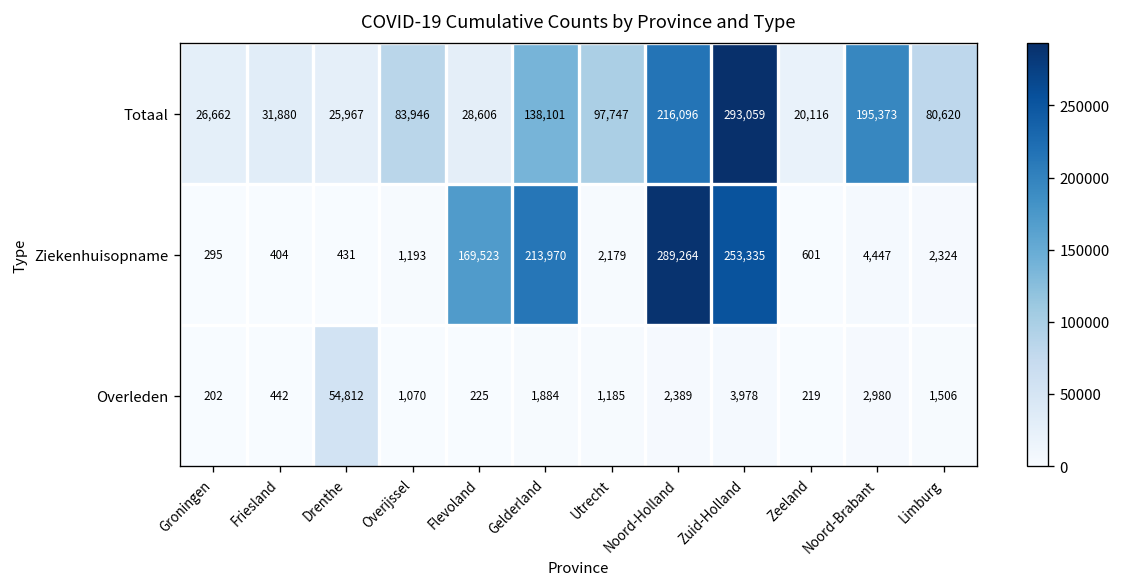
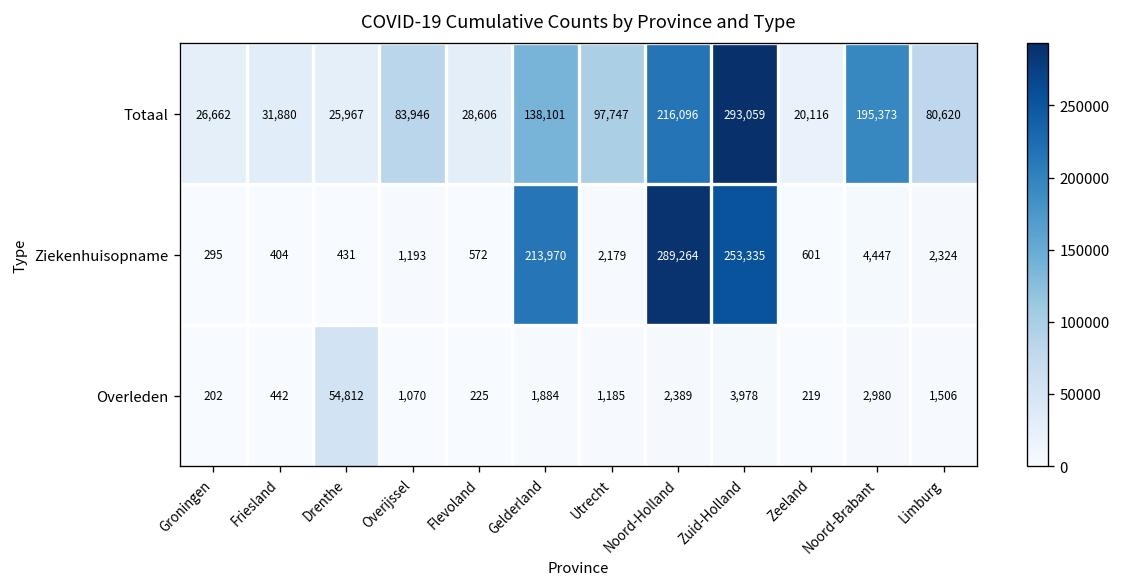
Ziekenhuisopname, Flevoland: 169,523 -> 572
